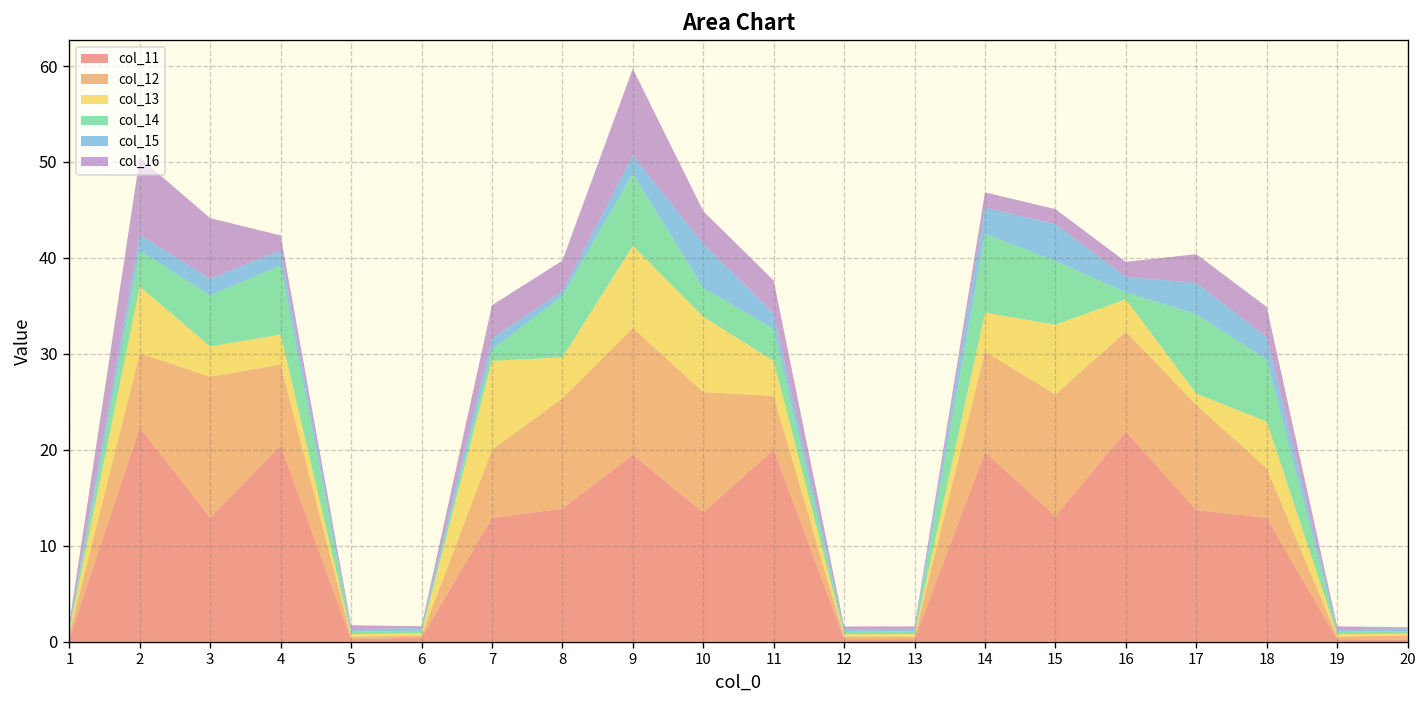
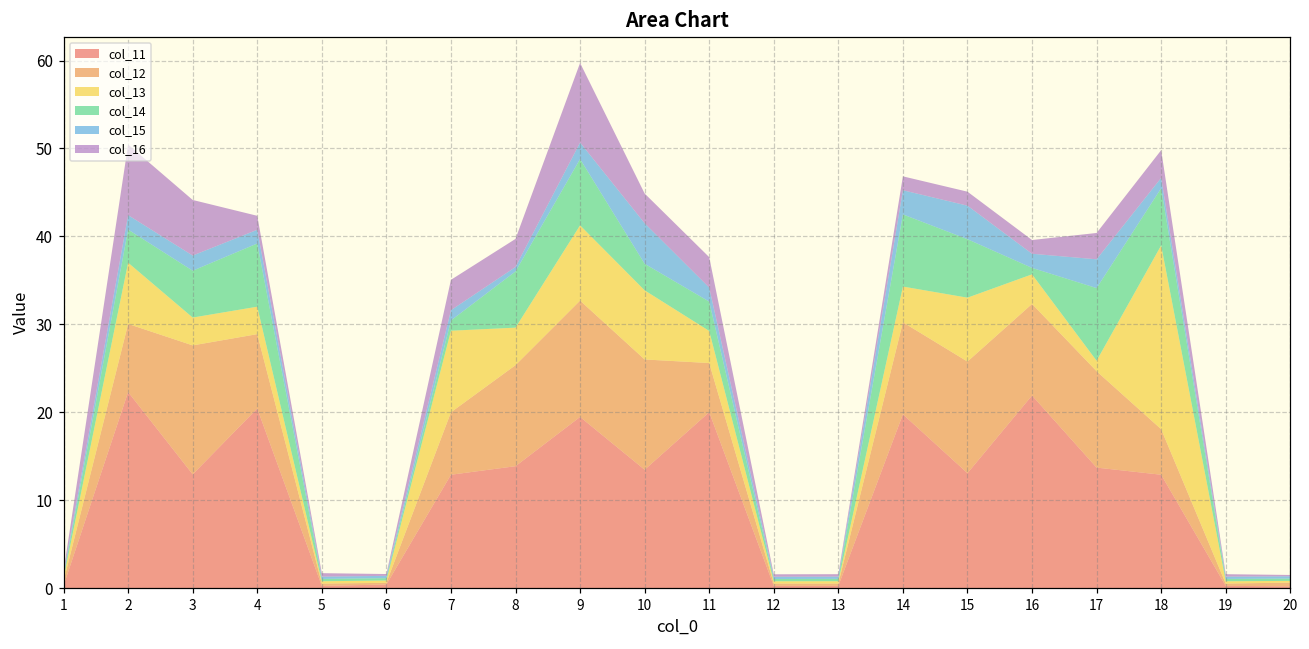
col_13, 18: 5 -> 21
col_15, 18: 2 -> 1
